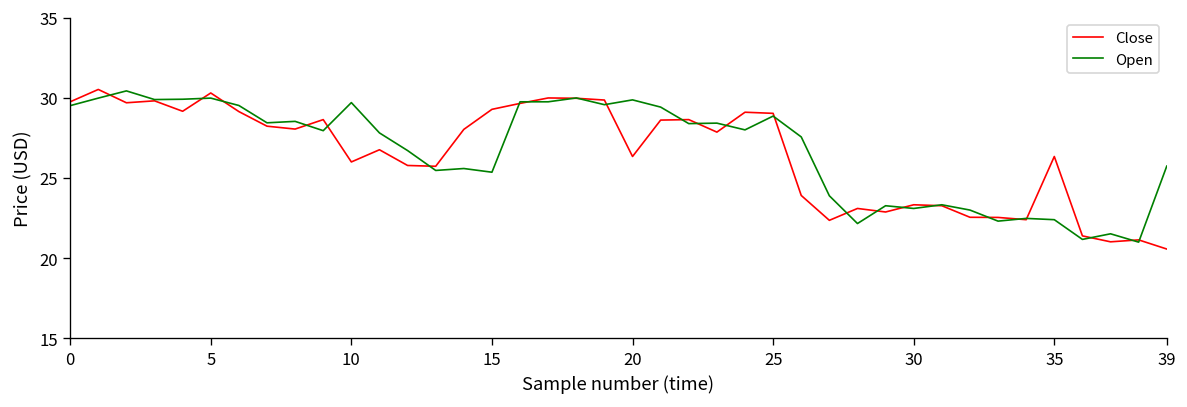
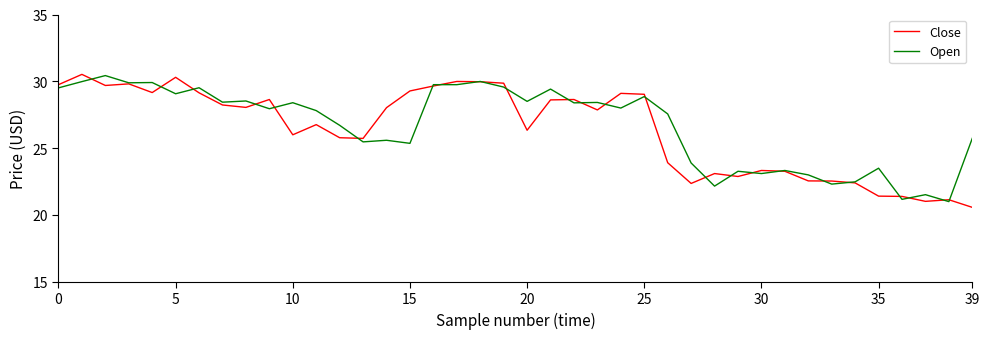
Open, 5: 30.0 -> 29.1
Open, 10: 29.7 -> 28.4
Open, 20: 29.9 -> 28.5
Close, 35: 26.3 -> 21.4
Open, 35: 22.4 -> 23.5
